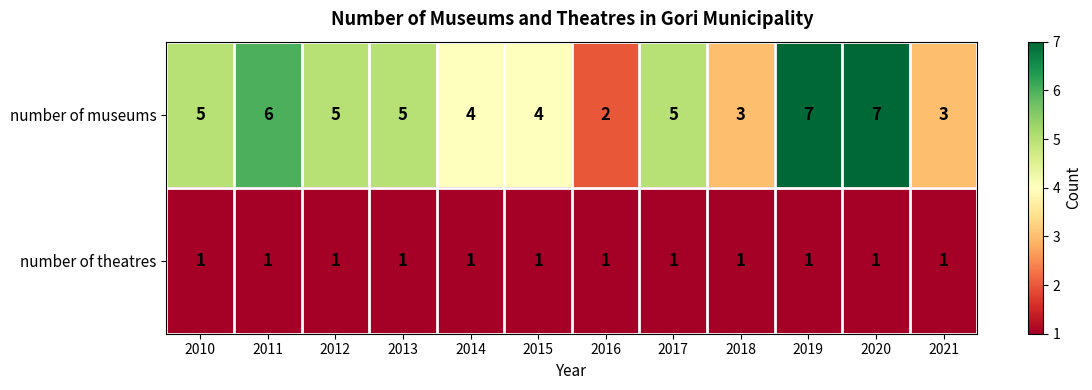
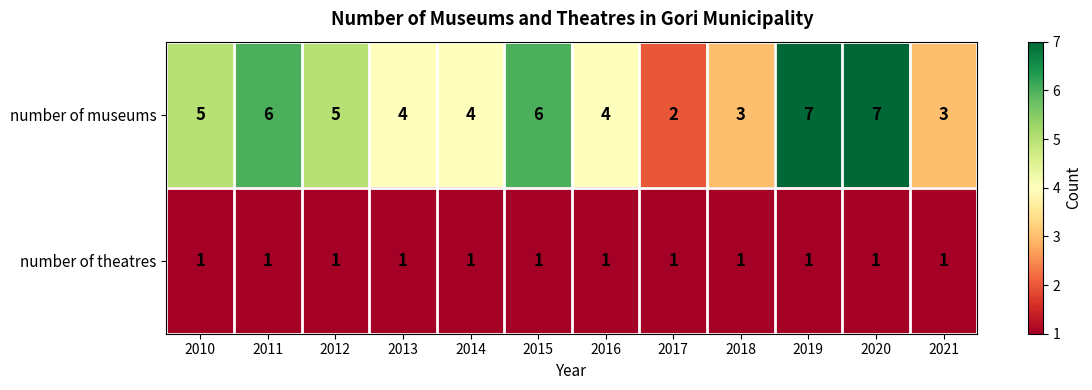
number of museums, 2013: 5 -> 4
number of museums, 2015: 4 -> 6
number of museums, 2016: 2 -> 4
number of museums, 2017: 5 -> 2
